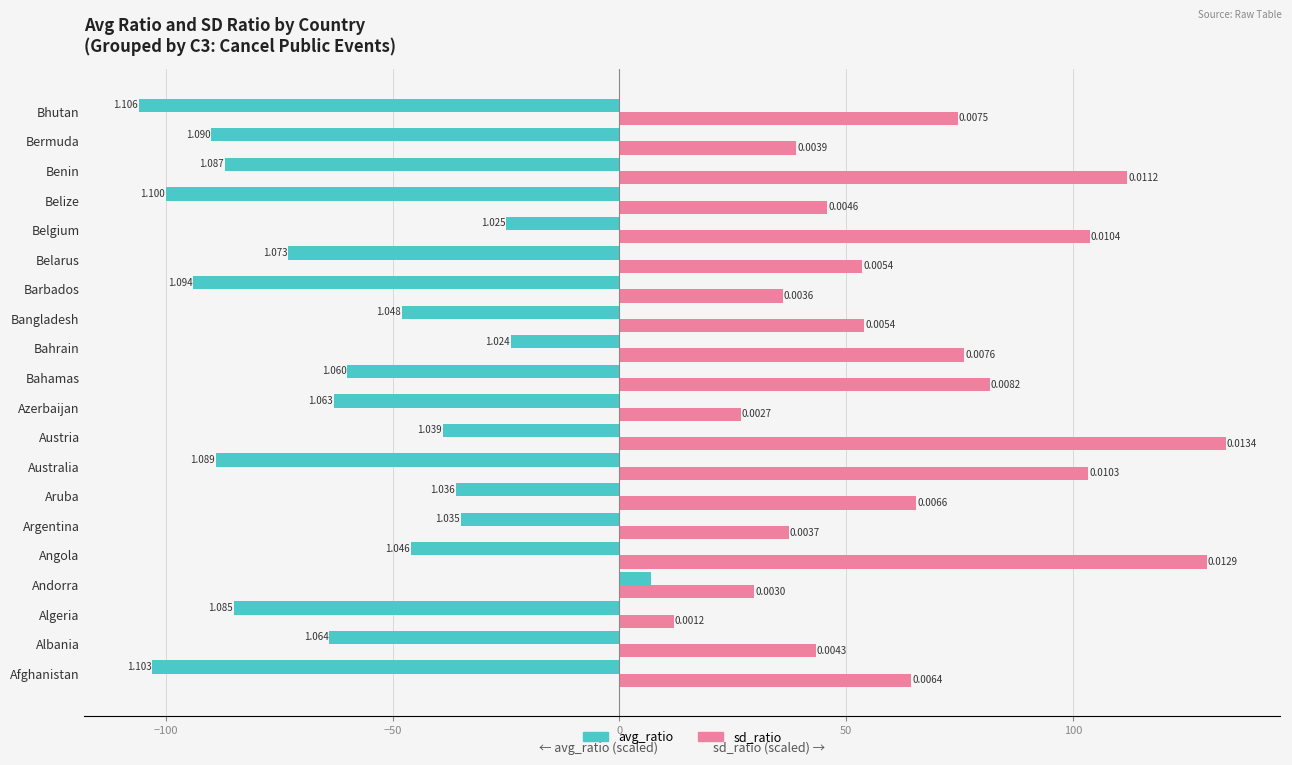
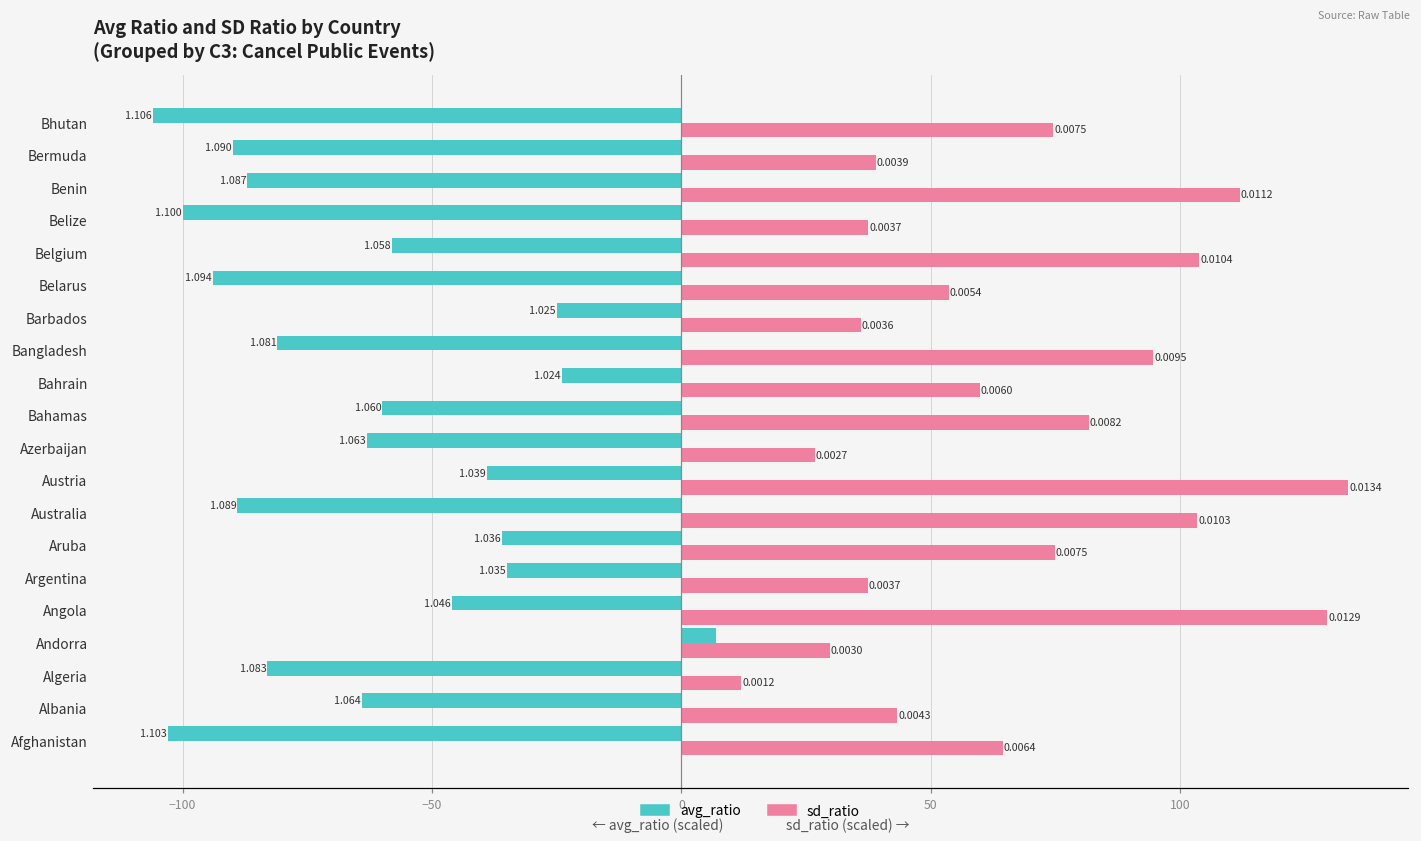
sd_ratio, Belize: 0.0046 -> 0.0037
avg_ratio, Belgium: 1.025 -> 1.058
avg_ratio, Belarus: 1.073 -> 1.094
avg_ratio, Barbados: 1.094 -> 1.025
avg_ratio, Bangladesh: 1.048 -> 1.081
sd_ratio, Bangladesh: 0.0054 -> 0.0095
sd_ratio, Bahrain: 0.0076 -> 0.0060
sd_ratio, Aruba: 0.0066 -> 0.0075
avg_ratio, Algeria: 1.085 -> 1.083
